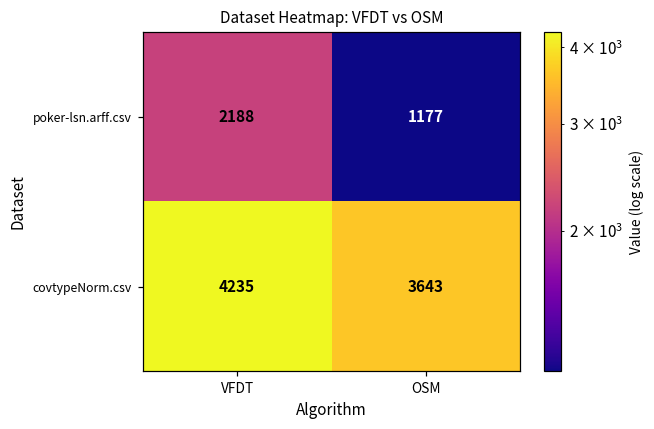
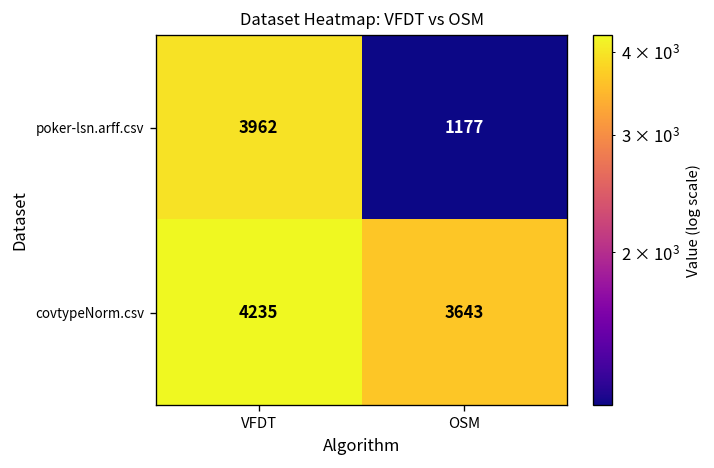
poker-lsn.arff.csv, VFDT: 2188 -> 3962
